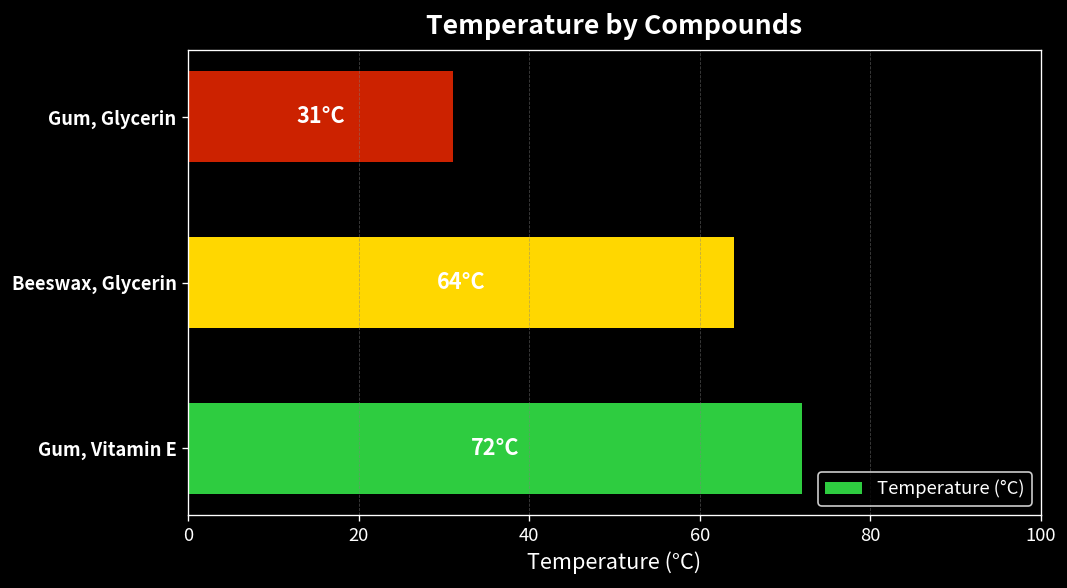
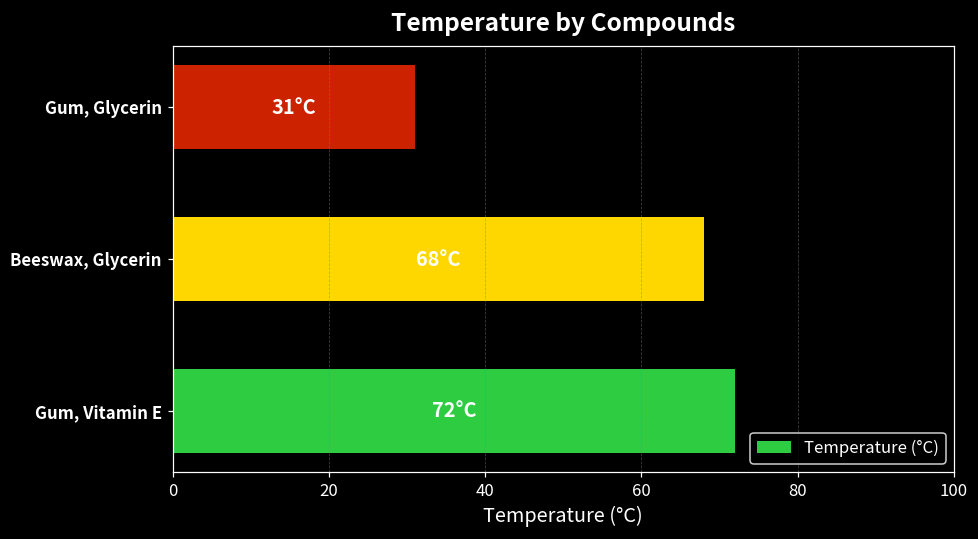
Beeswax, Glycerin: 64°C -> 68°C
